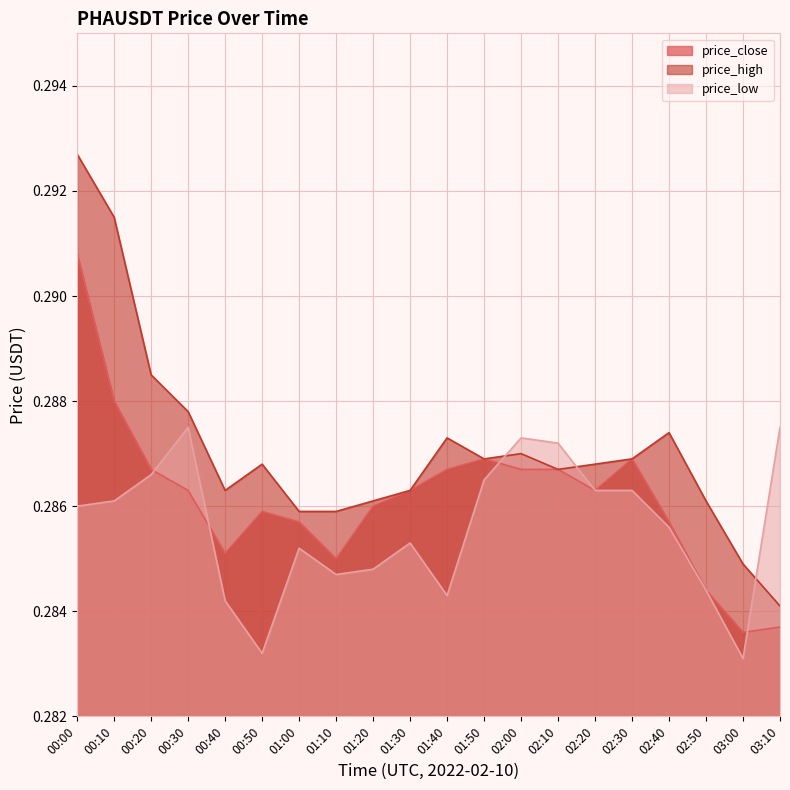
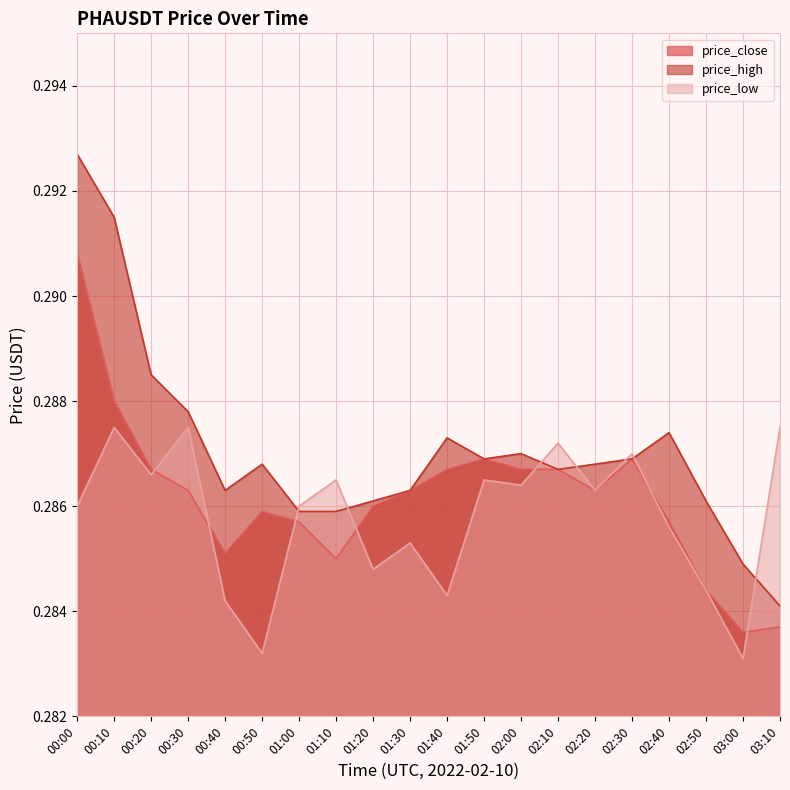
price_low, 00:10: 0.2861 -> 0.2875
price_low, 01:00: 0.2852 -> 0.2860
price_low, 01:10: 0.2847 -> 0.2865
price_low, 02:00: 0.2873 -> 0.2864
price_low, 02:30: 0.2863 -> 0.2870
